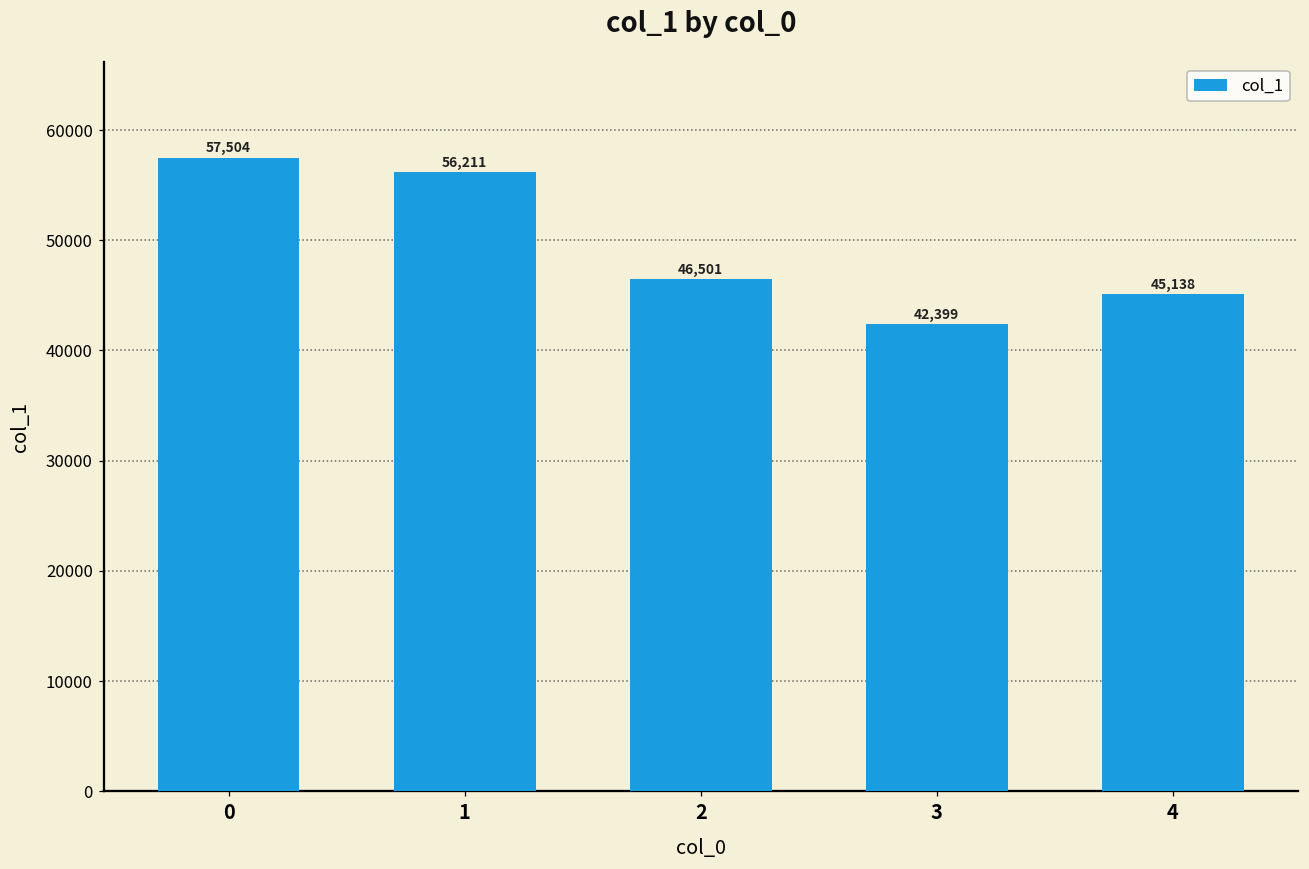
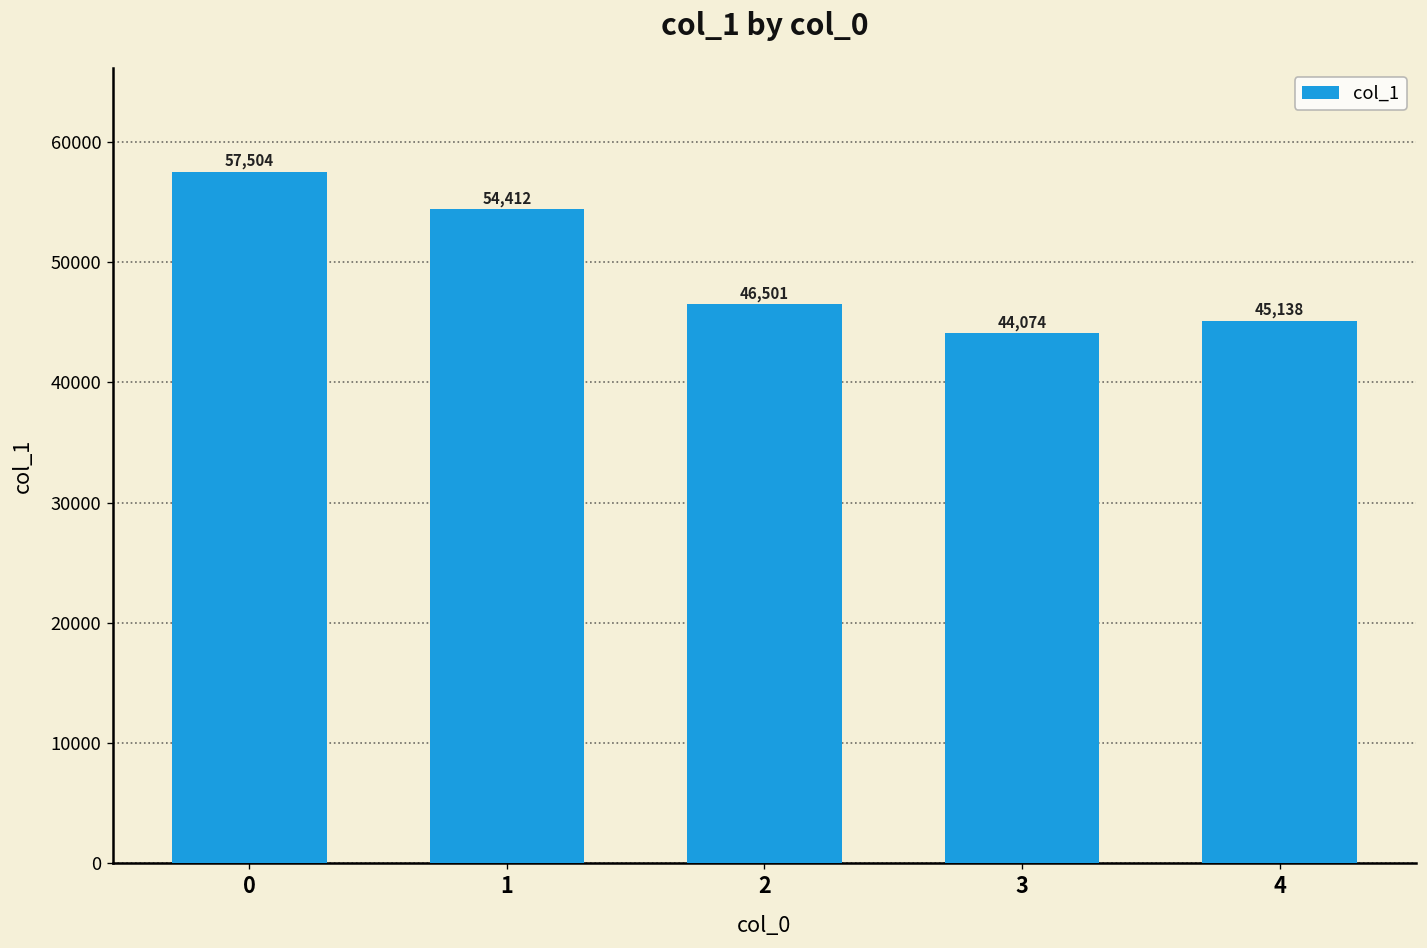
1: 56,211 -> 54,412
3: 42,399 -> 44,074
